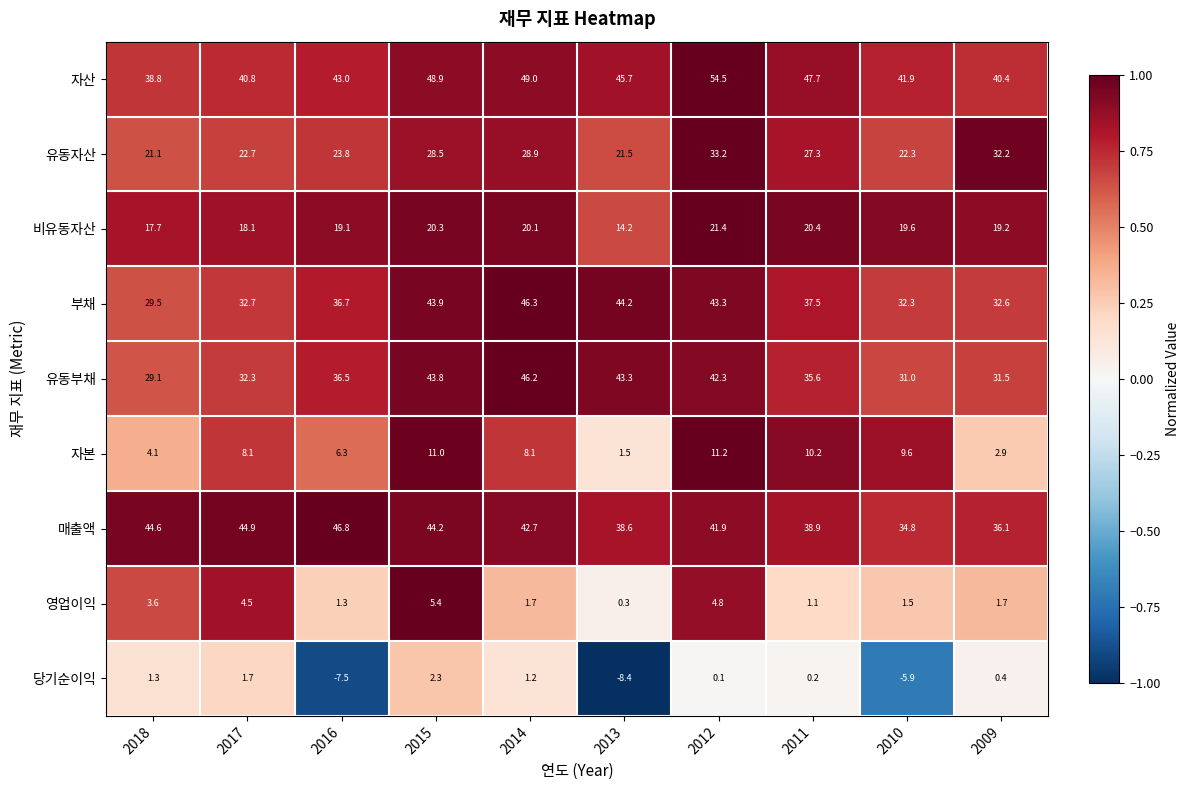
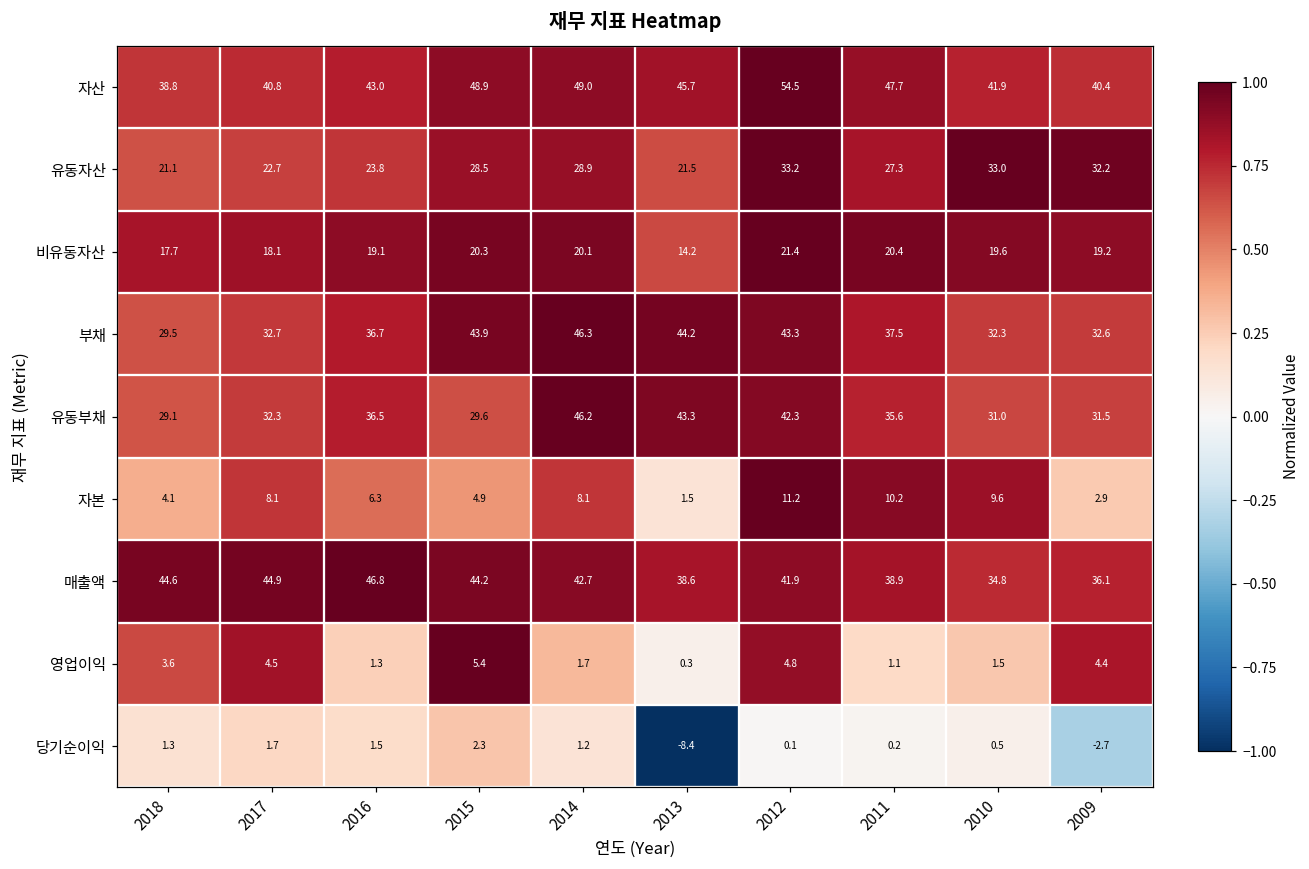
유동자산, 2010: 22.3 -> 33.0
유동부채, 2015: 43.8 -> 29.6
자본, 2015: 11.0 -> 4.9
영업이익, 2009: 1.7 -> 4.4
당기순이익, 2016: -7.5 -> 1.5
당기순이익, 2010: -5.9 -> 0.5
당기순이익, 2009: 0.4 -> -2.7
